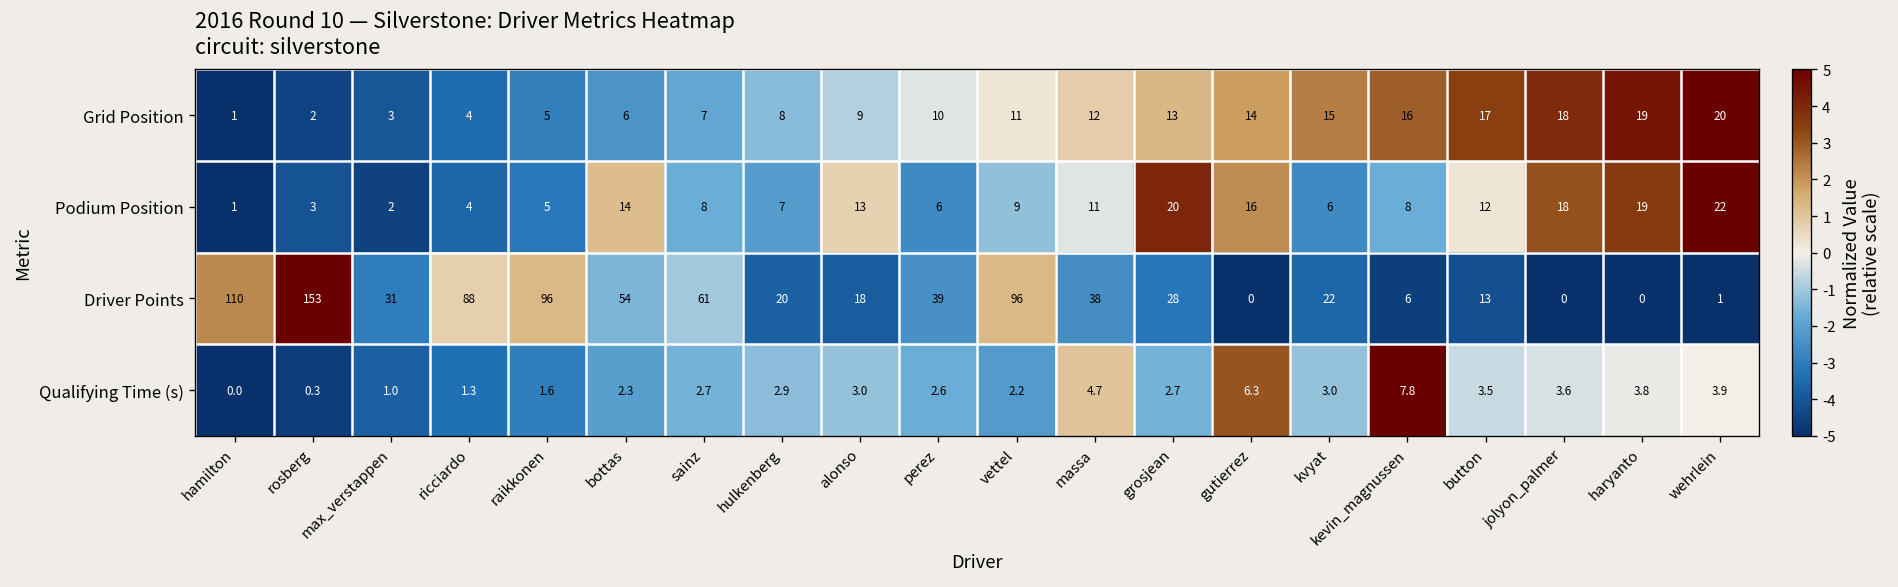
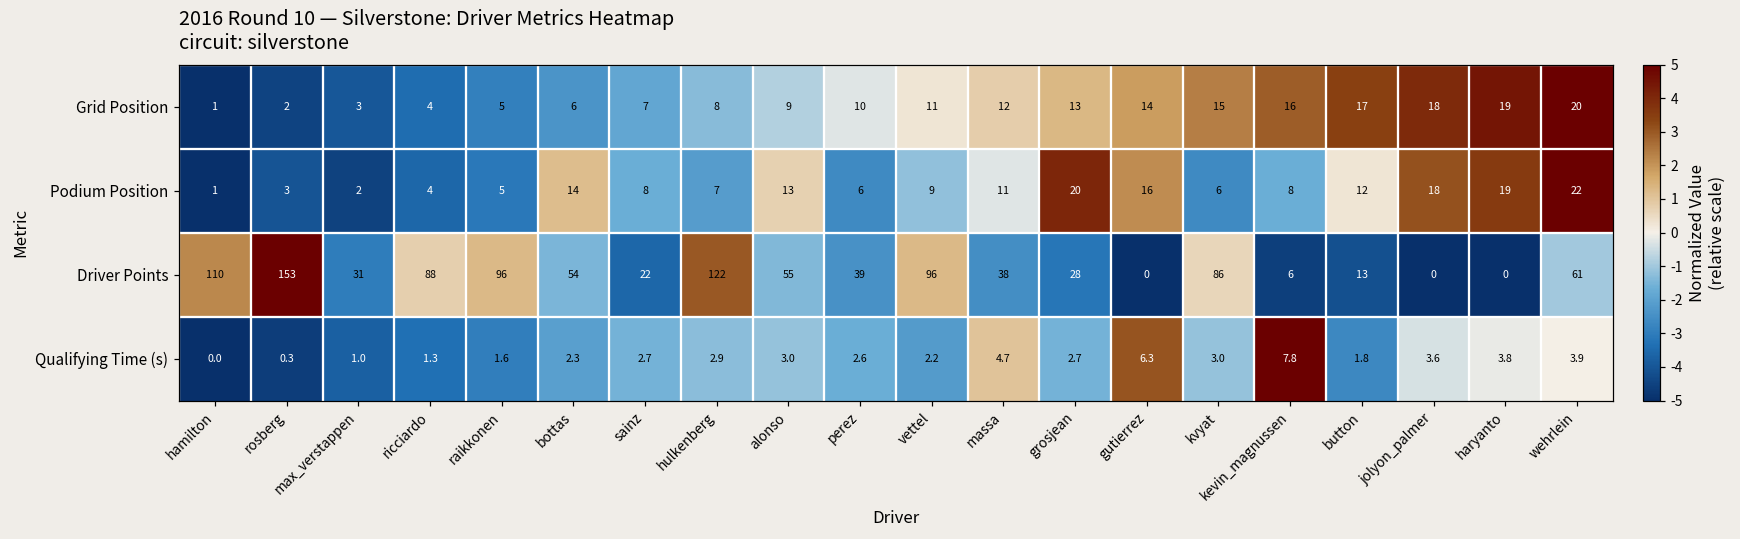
Driver Points, sainz: 61 -> 22
Driver Points, hulkenberg: 20 -> 122
Driver Points, alonso: 18 -> 55
Driver Points, kvyat: 22 -> 86
Driver Points, wehrlein: 1 -> 61
Qualifying Time (s), button: 3.5 -> 1.8
